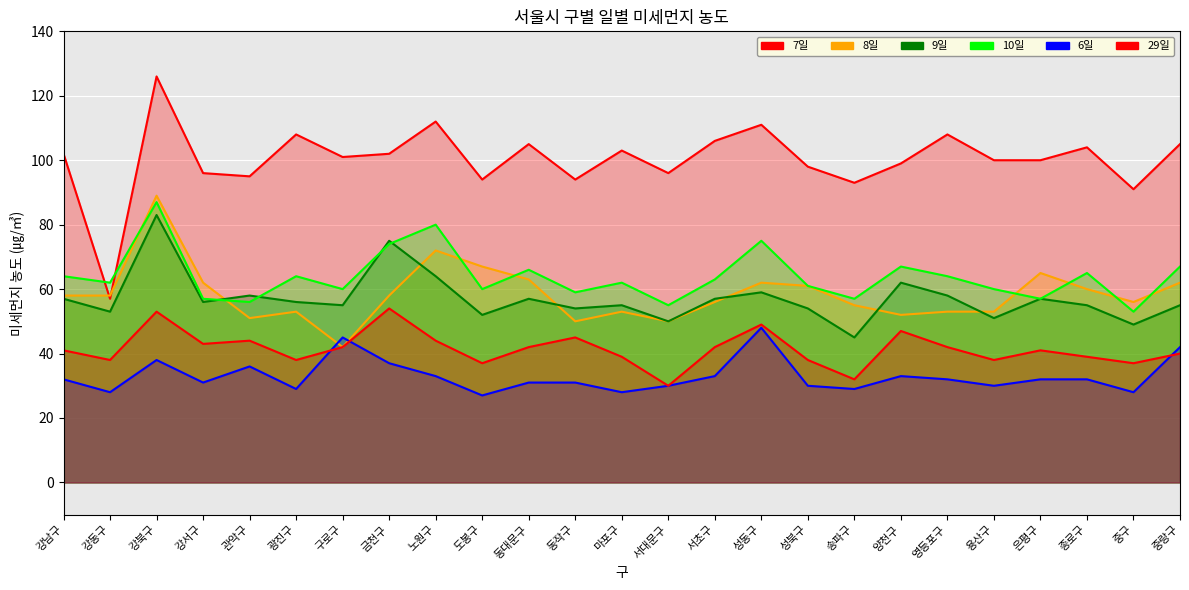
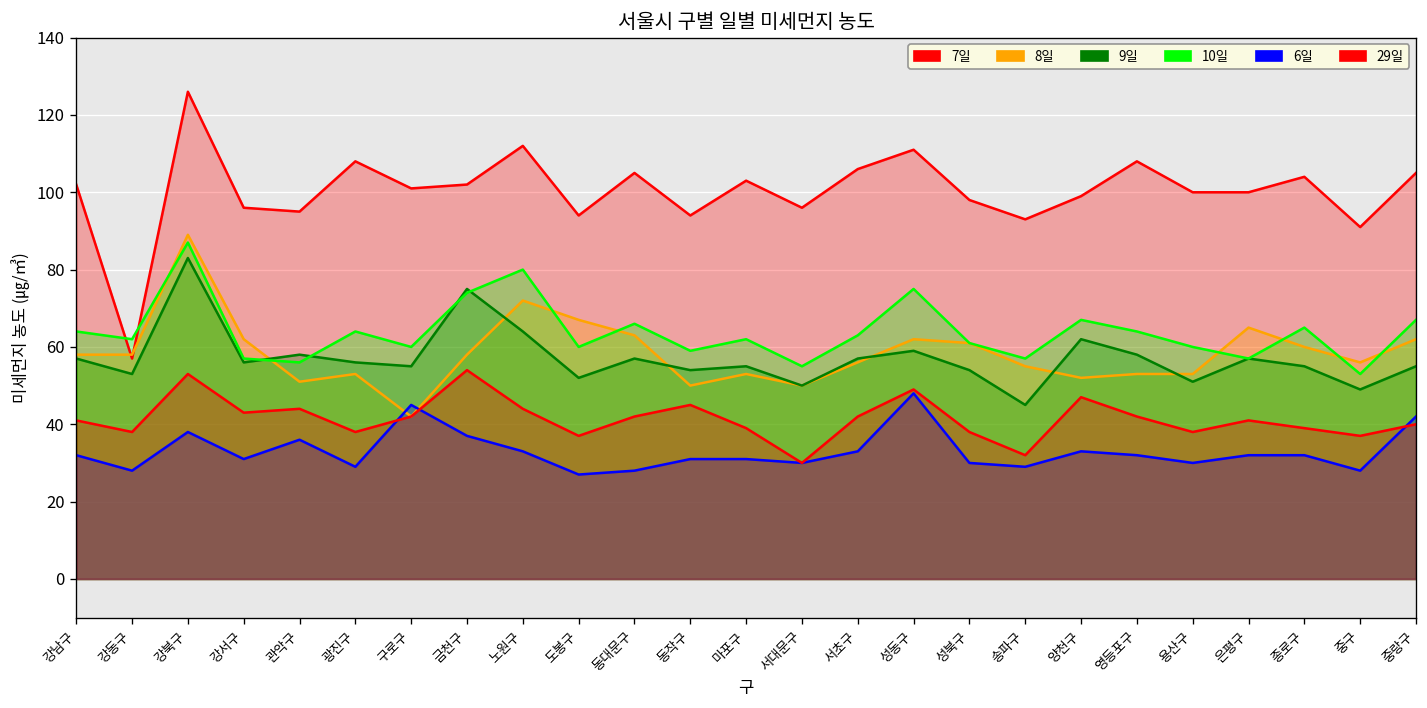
6일, 동대문구: 31 -> 28
6일, 마포구: 28 -> 31
